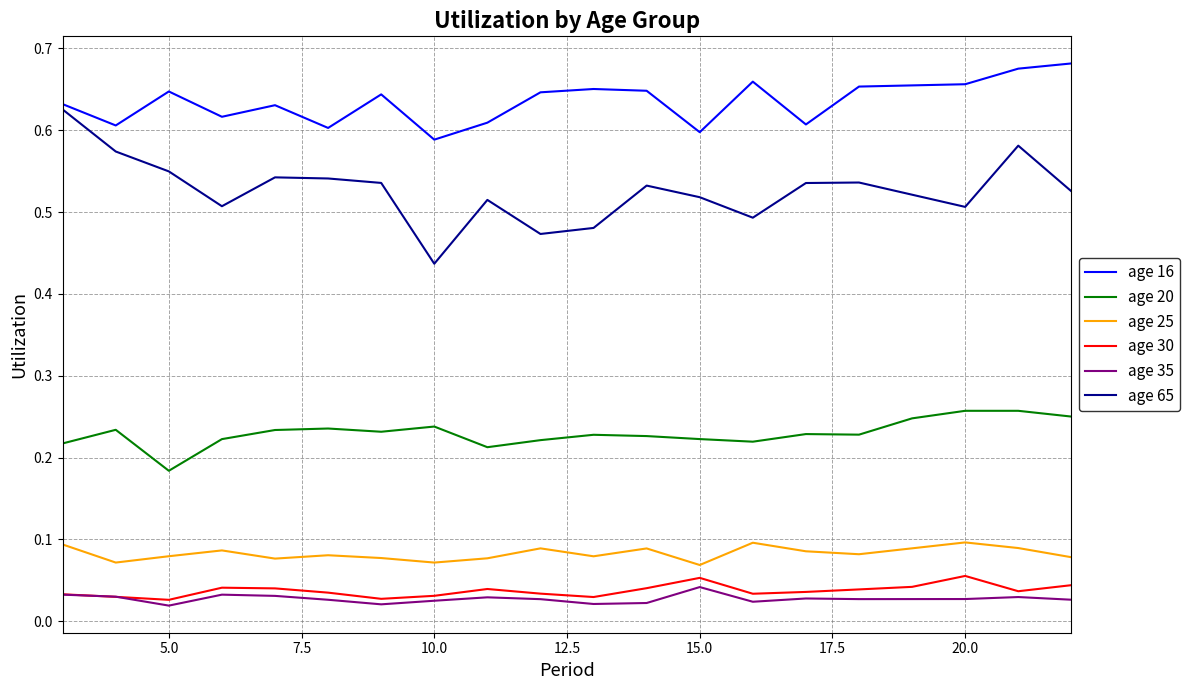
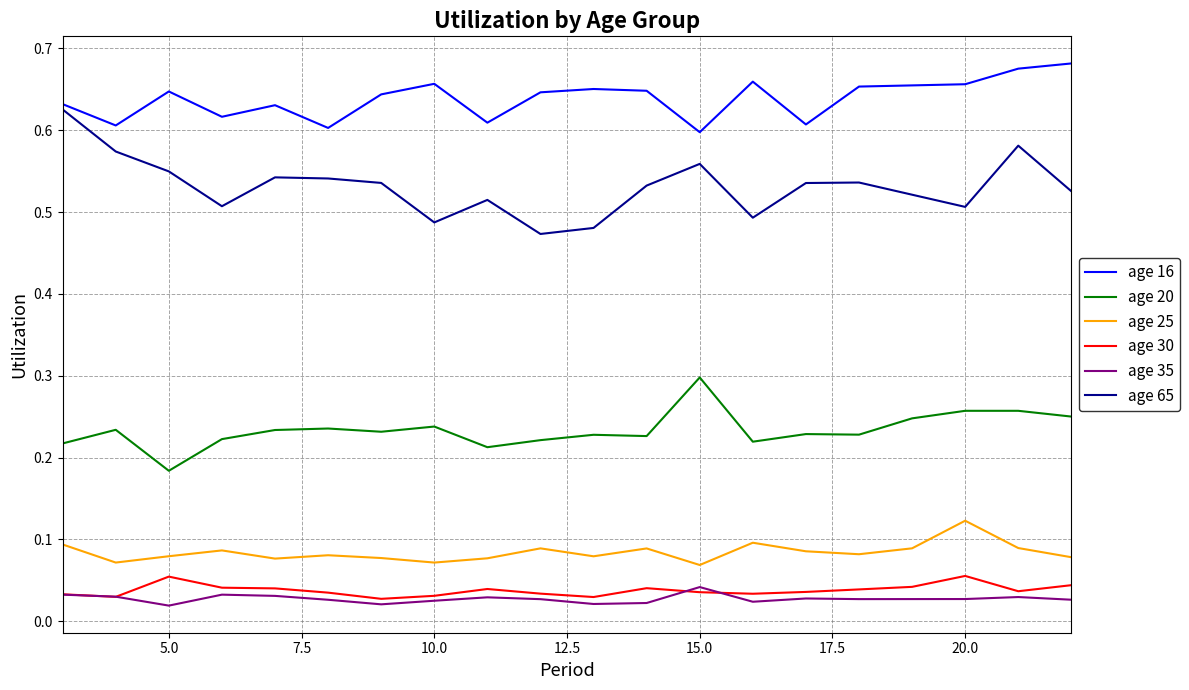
age 30, 5.0: 0.03 -> 0.05
age 16, 10.0: 0.59 -> 0.66
age 65, 10.0: 0.44 -> 0.49
age 20, 15.0: 0.22 -> 0.30
age 30, 15.0: 0.05 -> 0.04
age 65, 15.0: 0.52 -> 0.56
age 25, 20.0: 0.10 -> 0.12
